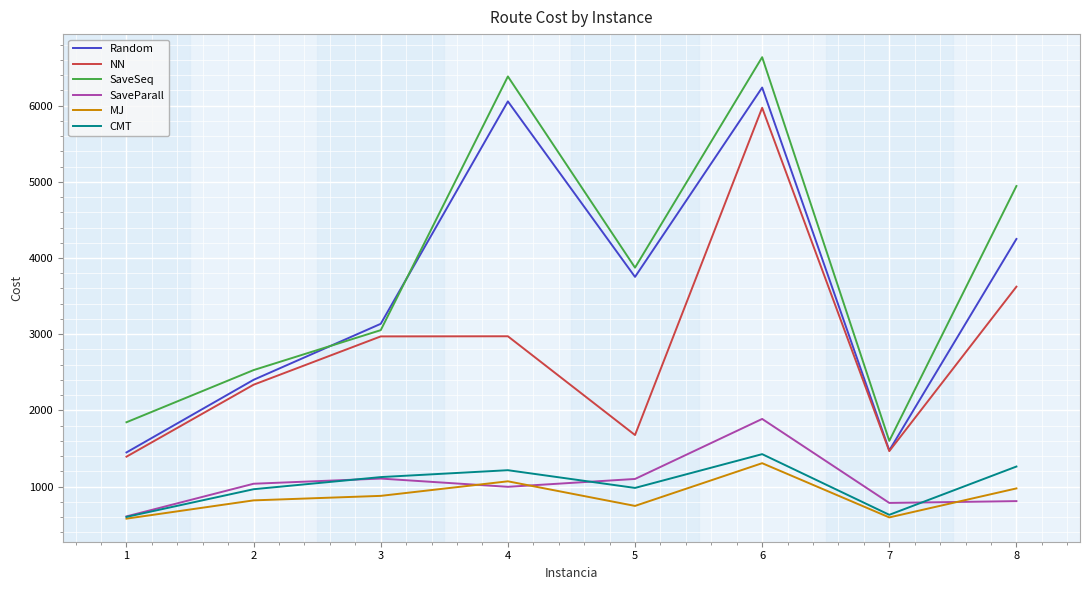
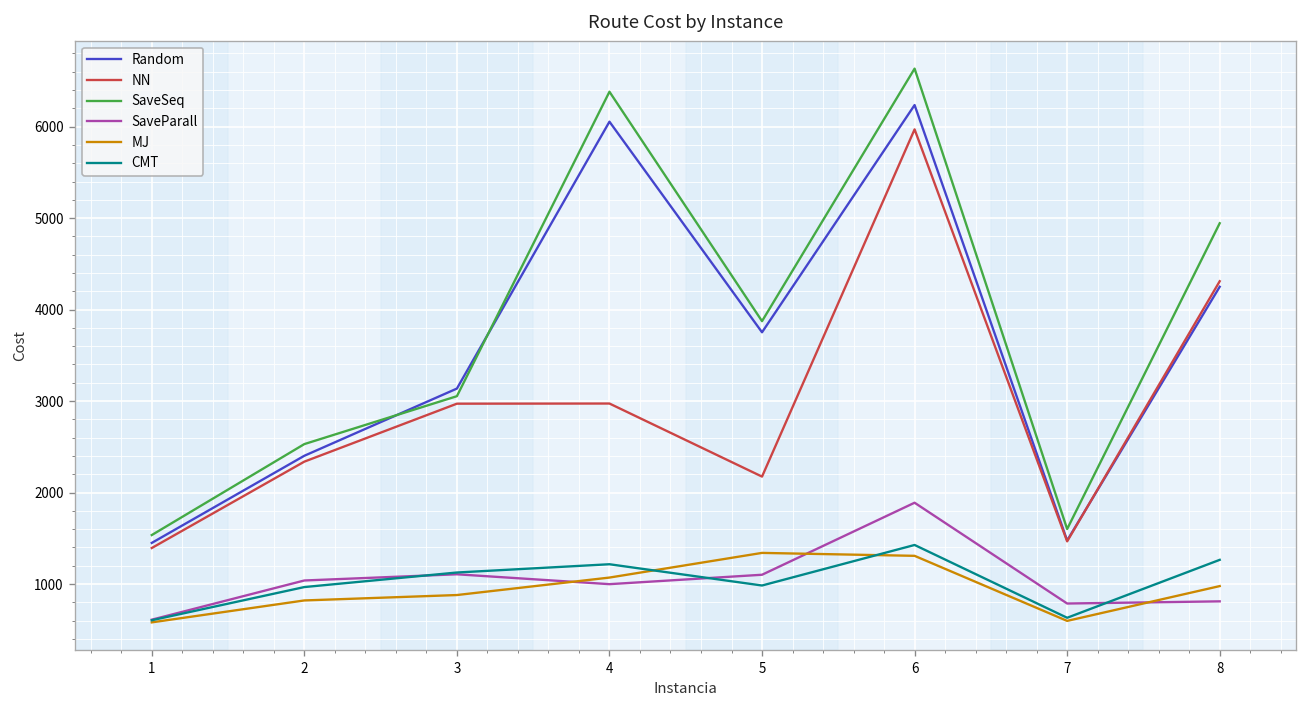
SaveSeq, 1: 1800 -> 1500
NN, 5: 1700 -> 2200
MJ, 5: 700 -> 1300
NN, 8: 3600 -> 4300
